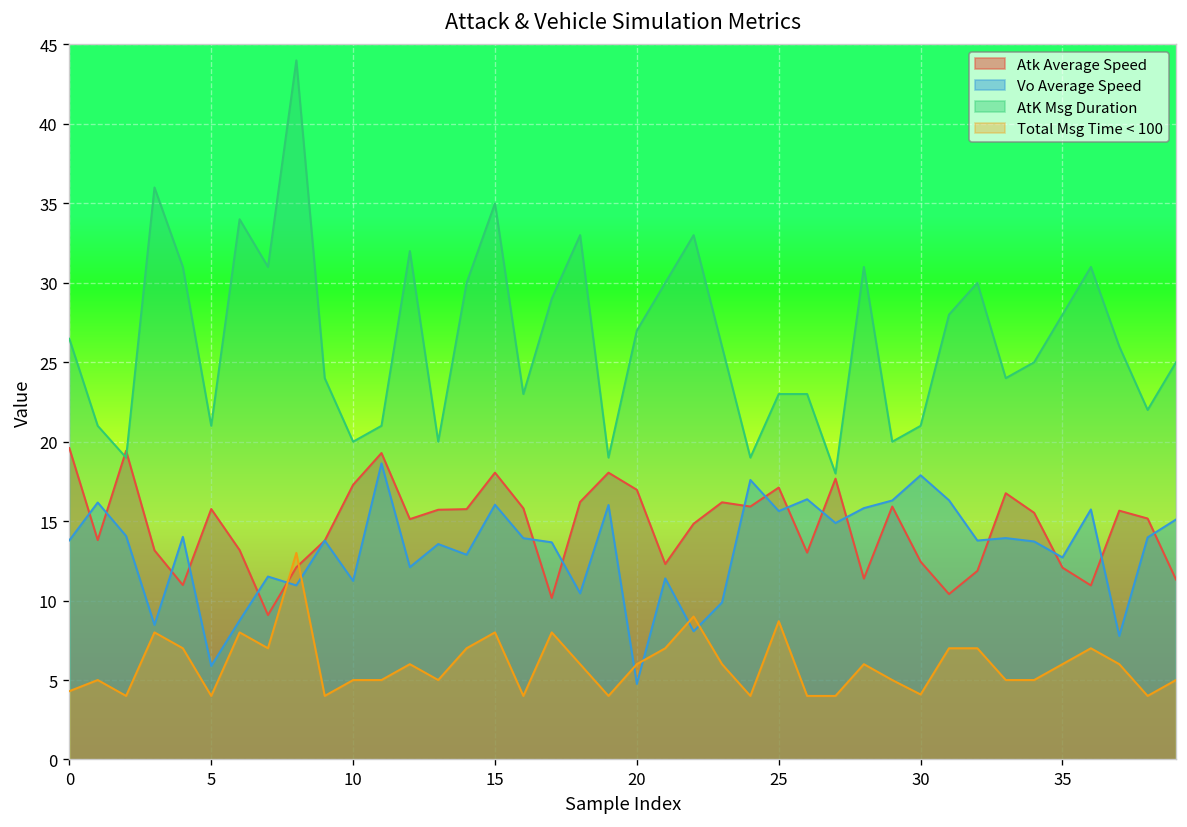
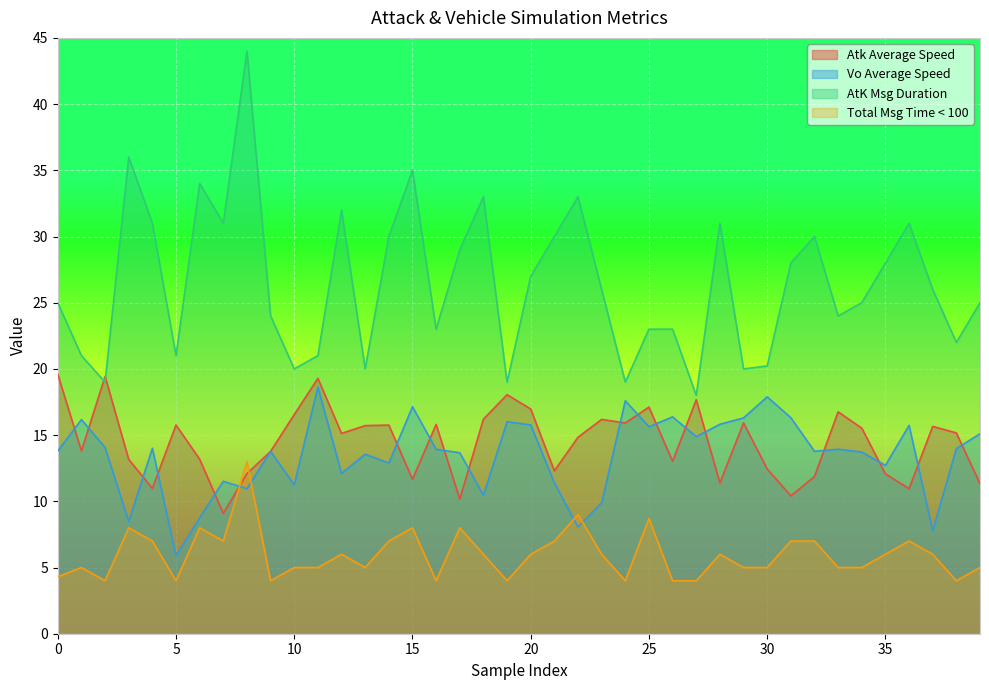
AtK Msg Duration, 0: 26.5 -> 25.0
Atk Average Speed, 10: 17.3 -> 16.6
Atk Average Speed, 15: 18.1 -> 11.7
Vo Average Speed, 15: 16.0 -> 17.1
Vo Average Speed, 20: 4.7 -> 15.8
AtK Msg Duration, 30: 21.0 -> 20.2
Total Msg Time < 100, 30: 4.1 -> 5.0
